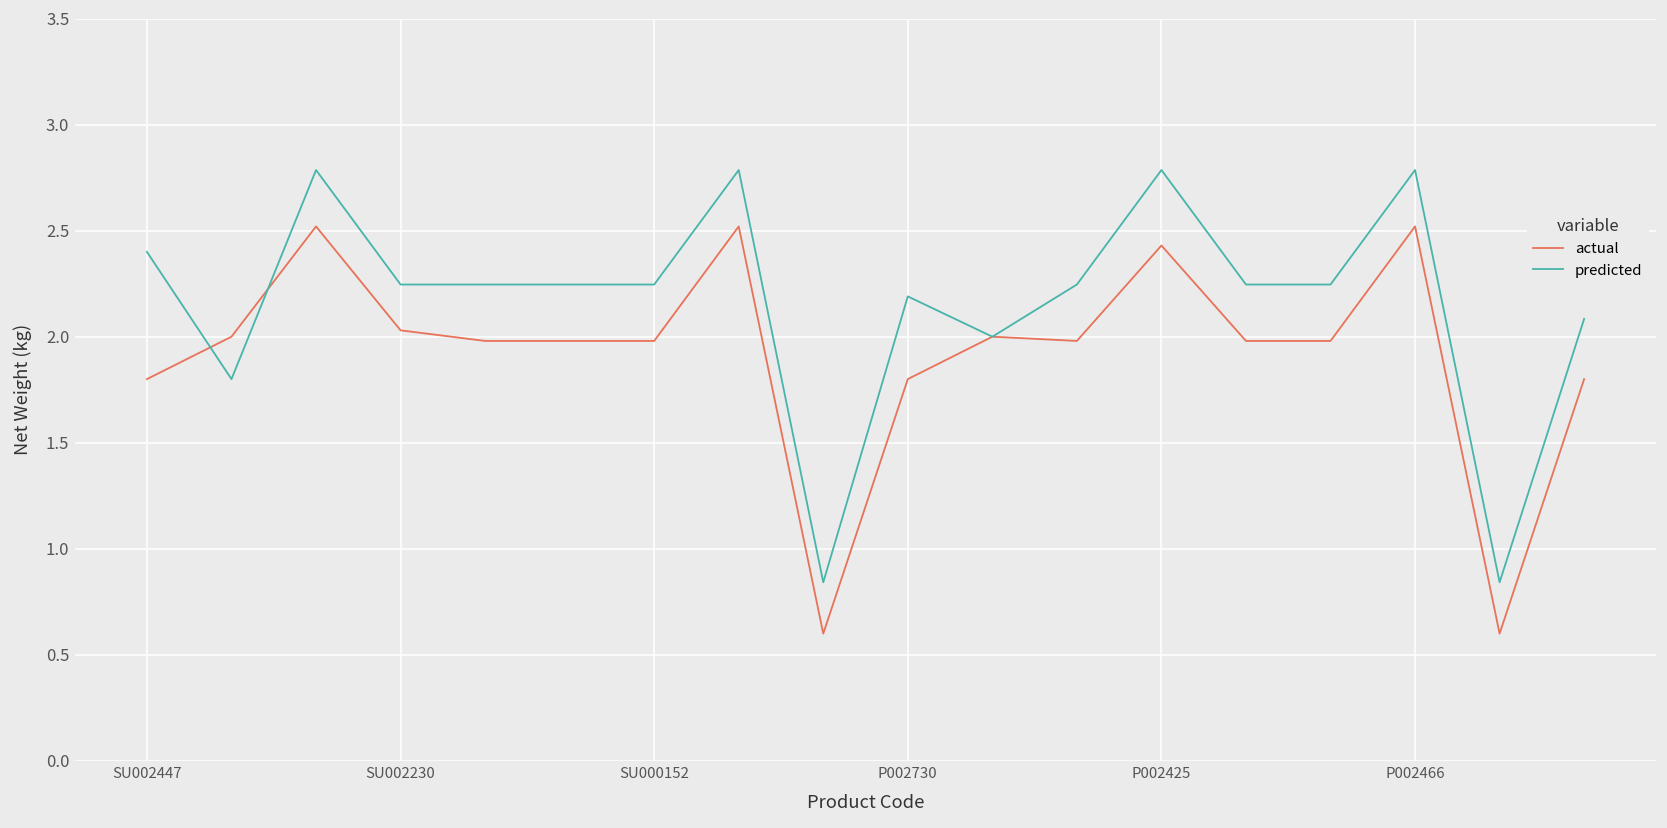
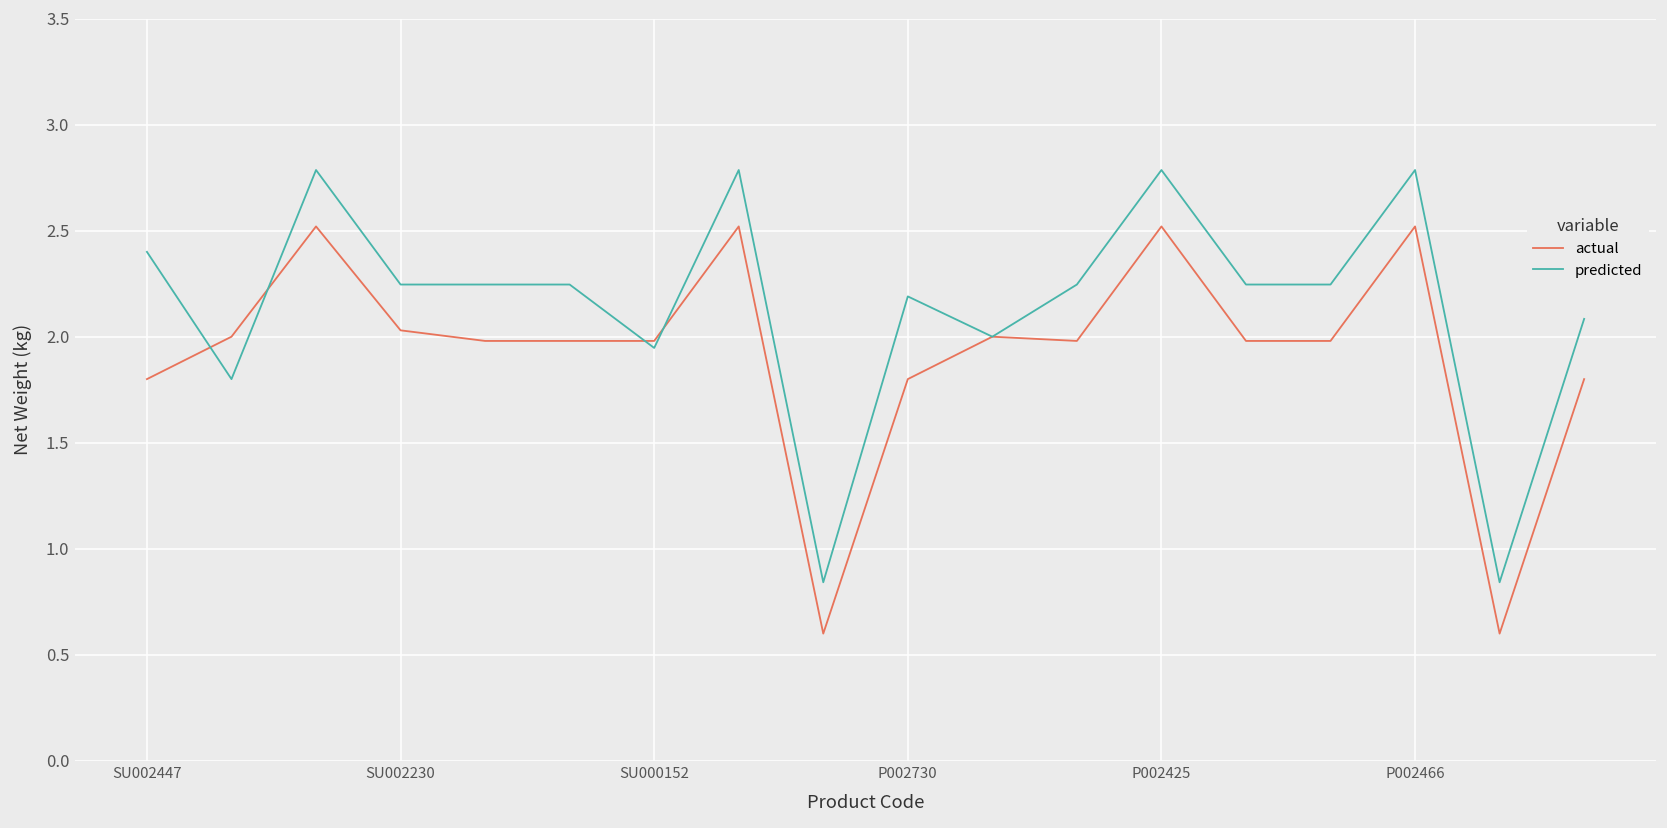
predicted, SU000152: 2.25 -> 1.95
actual, P002425: 2.43 -> 2.52
